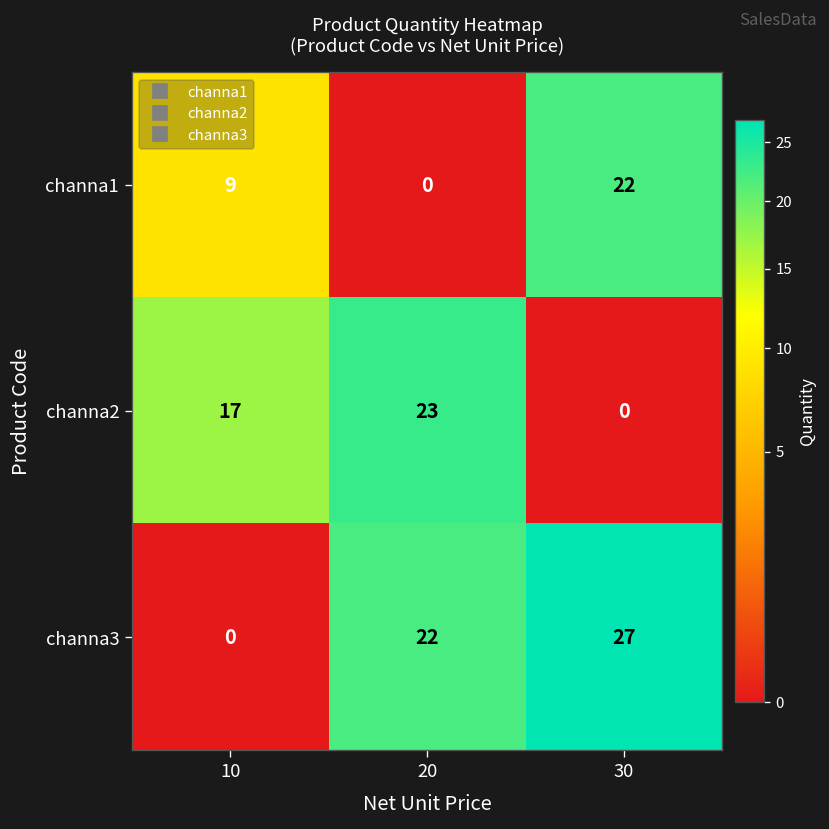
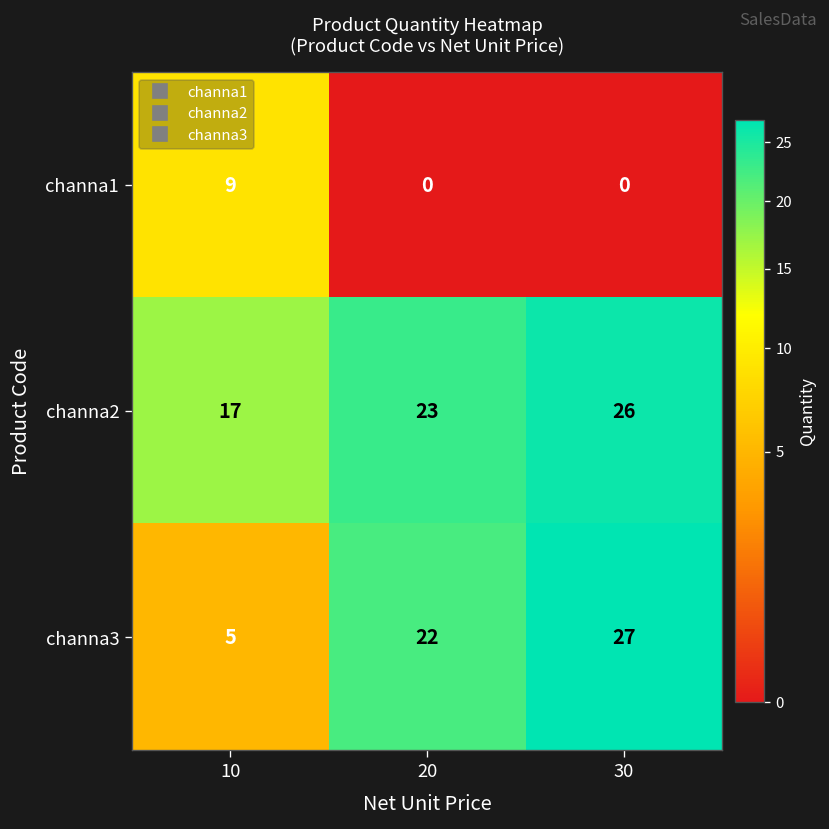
channa1, 30: 22 -> 0
channa2, 30: 0 -> 26
channa3, 10: 0 -> 5
